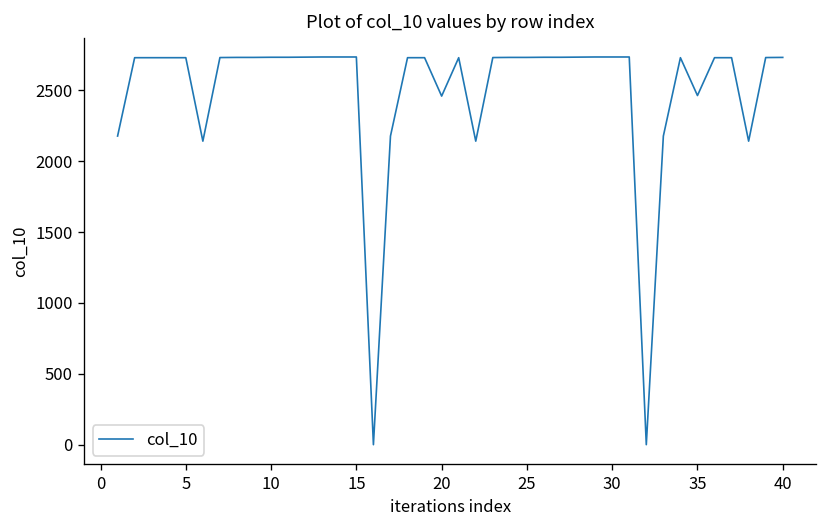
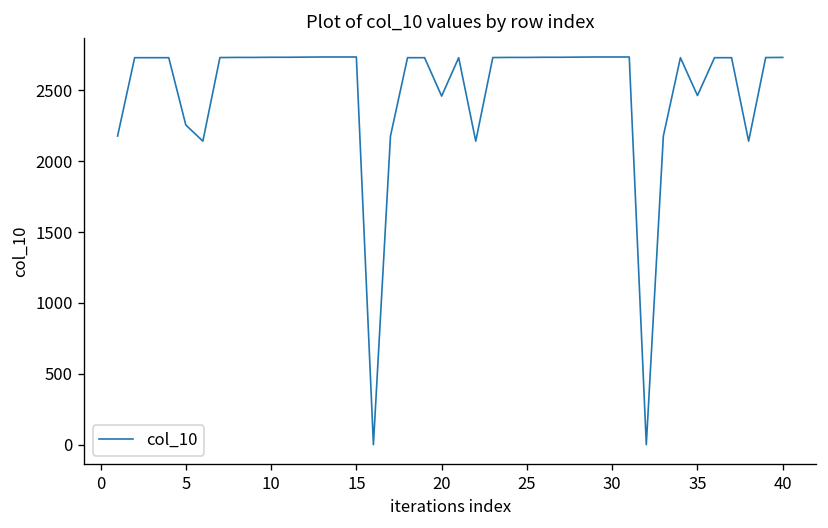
5: 2730 -> 2260
